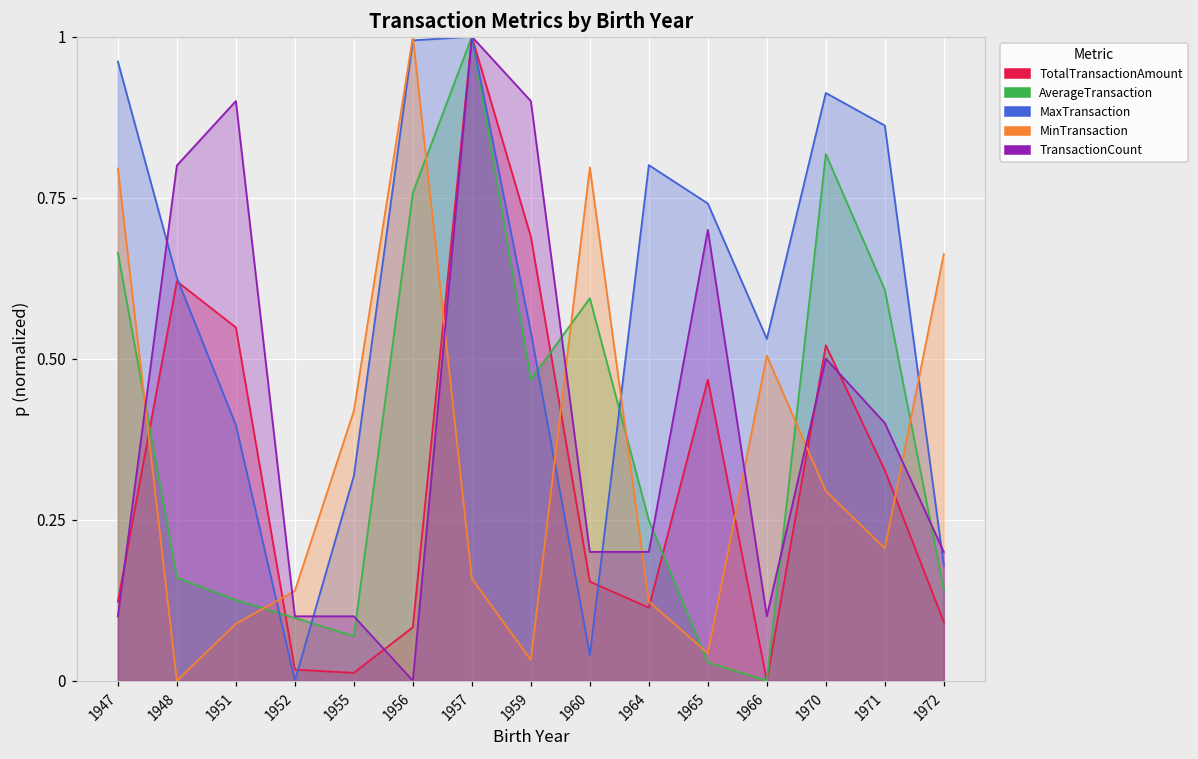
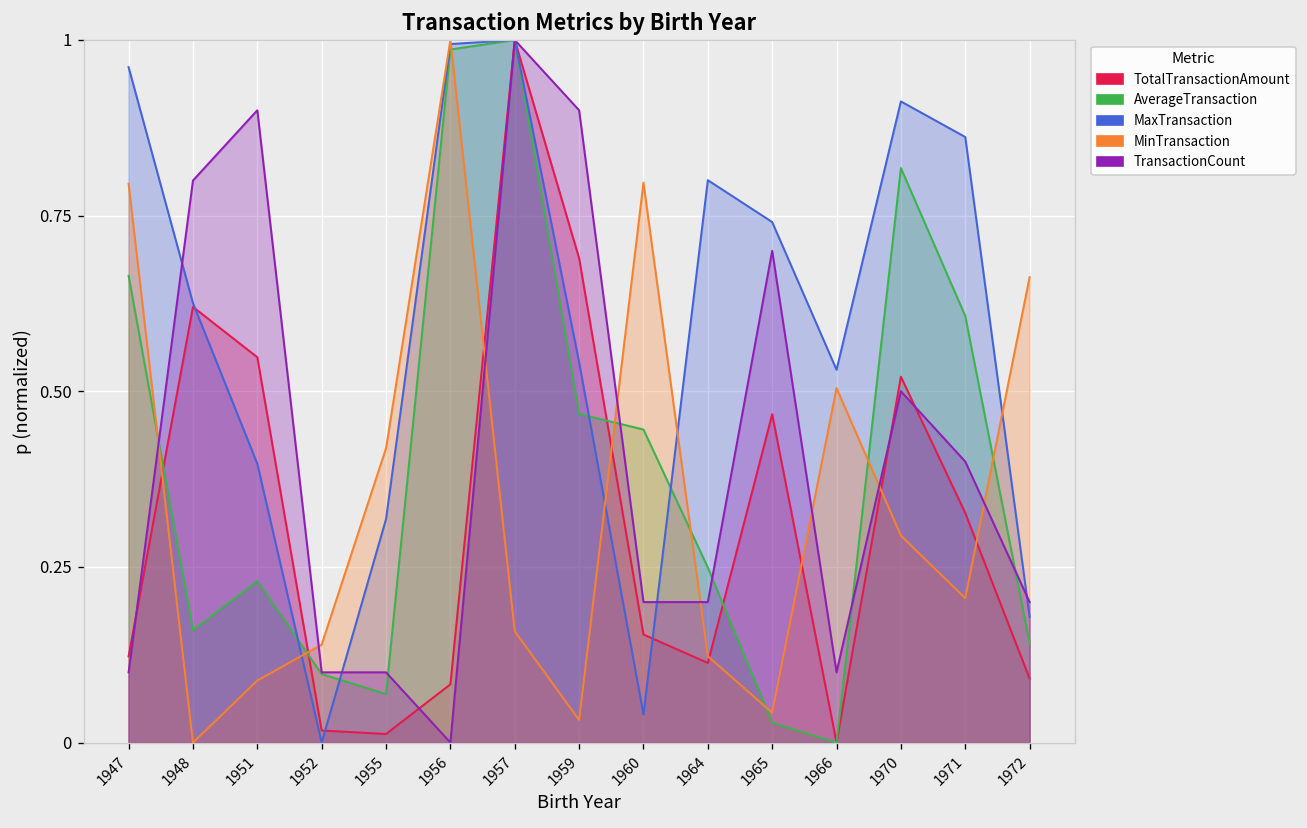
AverageTransaction, 1951: 0.13 -> 0.23
AverageTransaction, 1956: 0.76 -> 0.99
AverageTransaction, 1960: 0.59 -> 0.45
